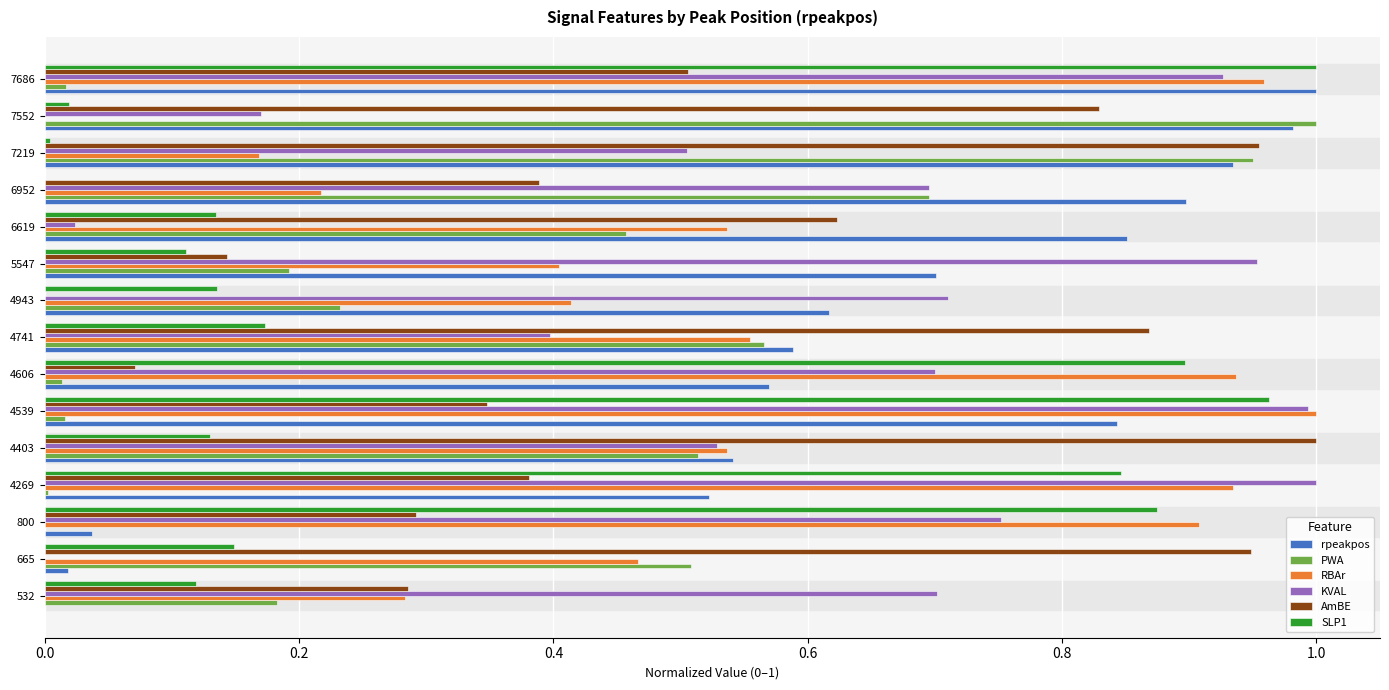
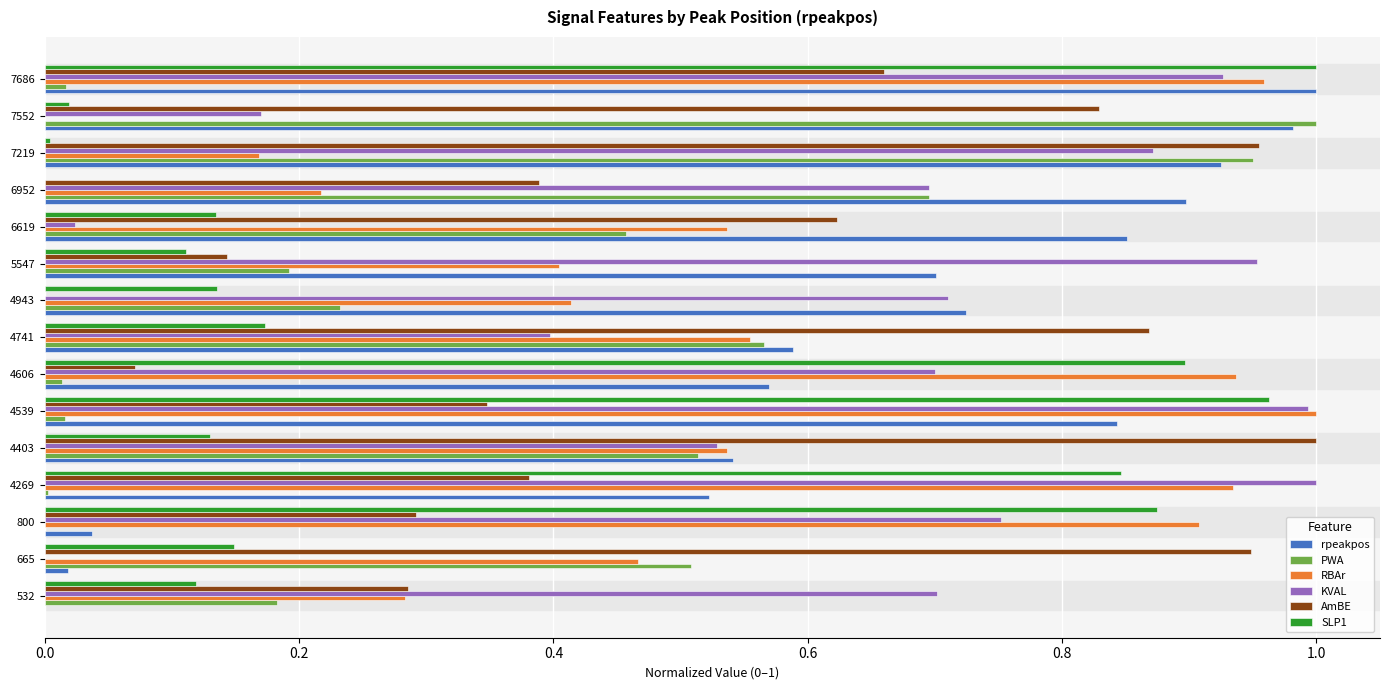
AmBE, 7686: 0.506 -> 0.660
KVAL, 7219: 0.505 -> 0.872
rpeakpos, 7219: 0.935 -> 0.925
rpeakpos, 4943: 0.617 -> 0.724
